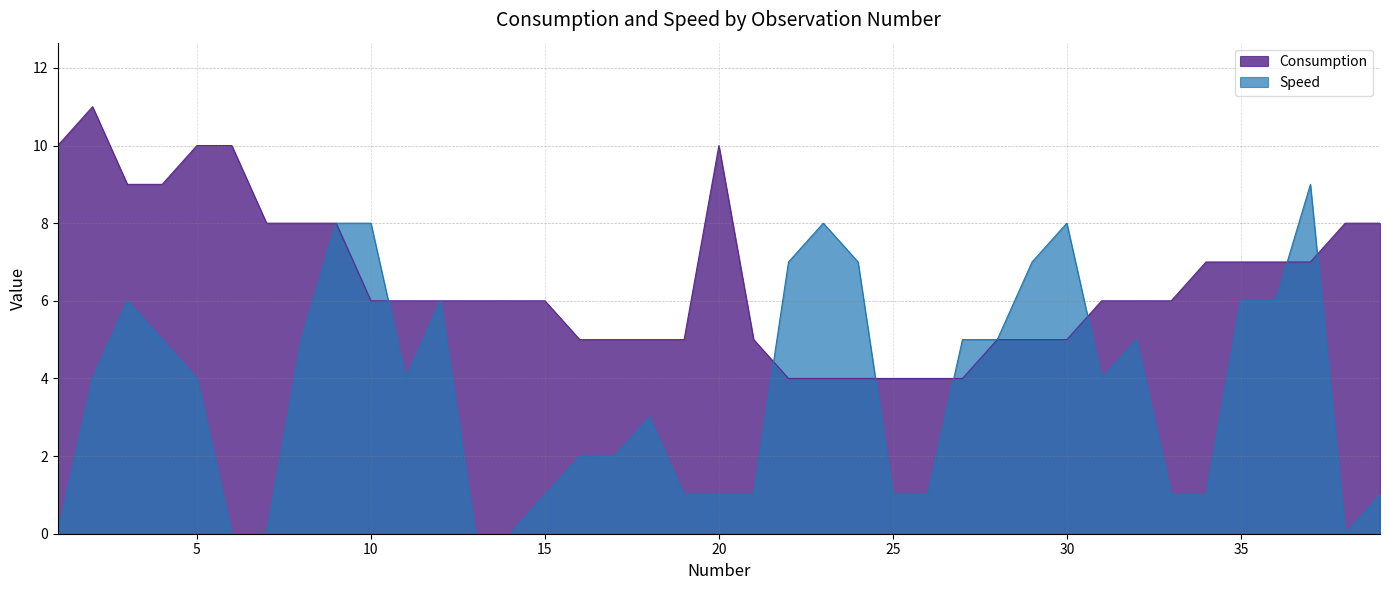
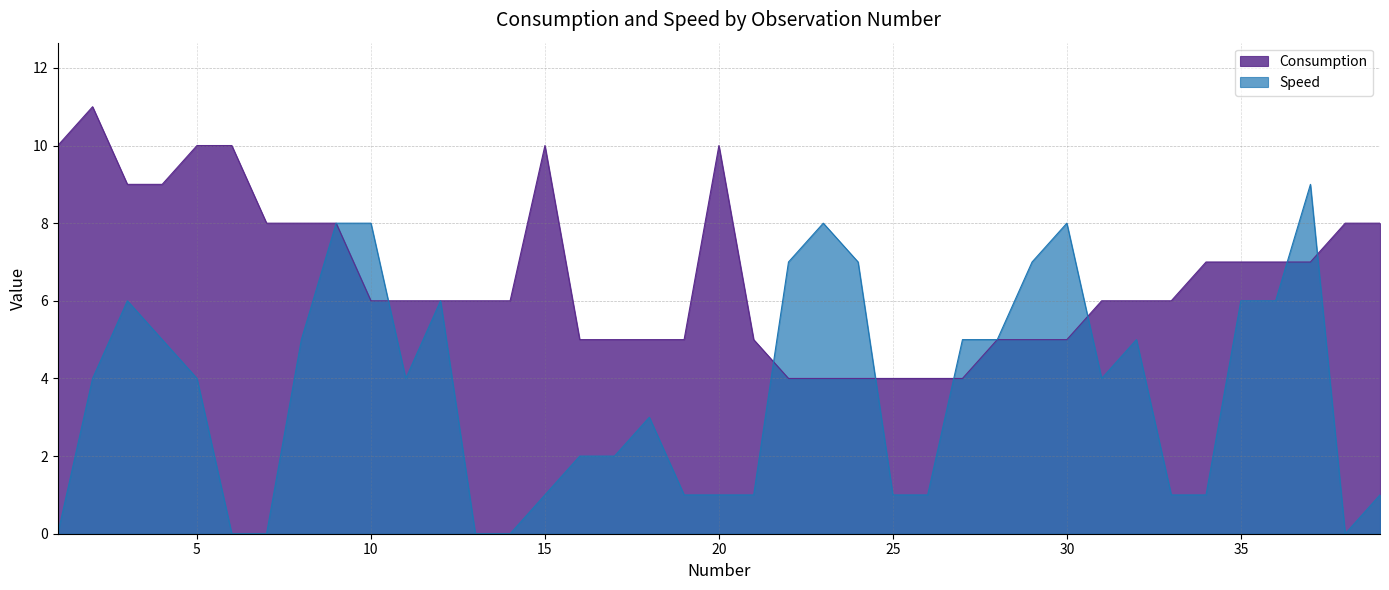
Consumption, 15: 6 -> 10
